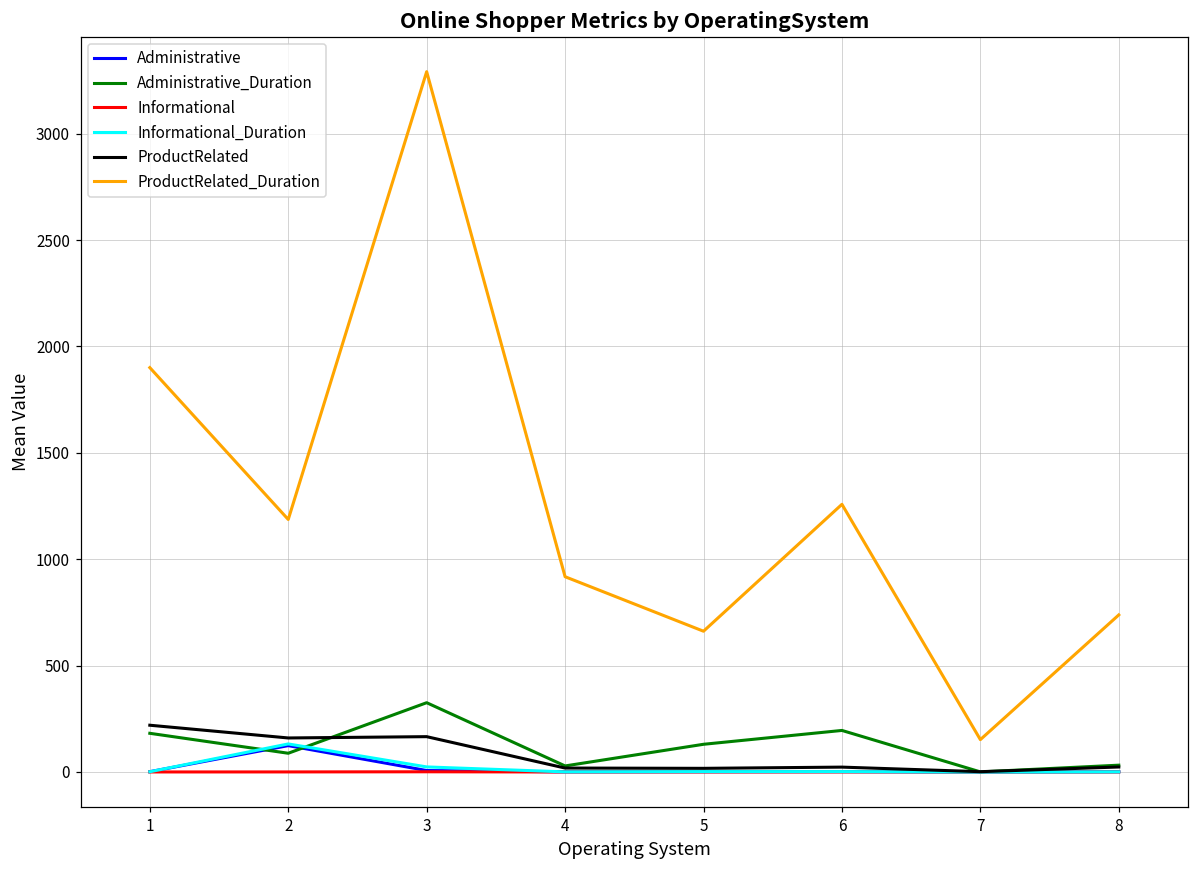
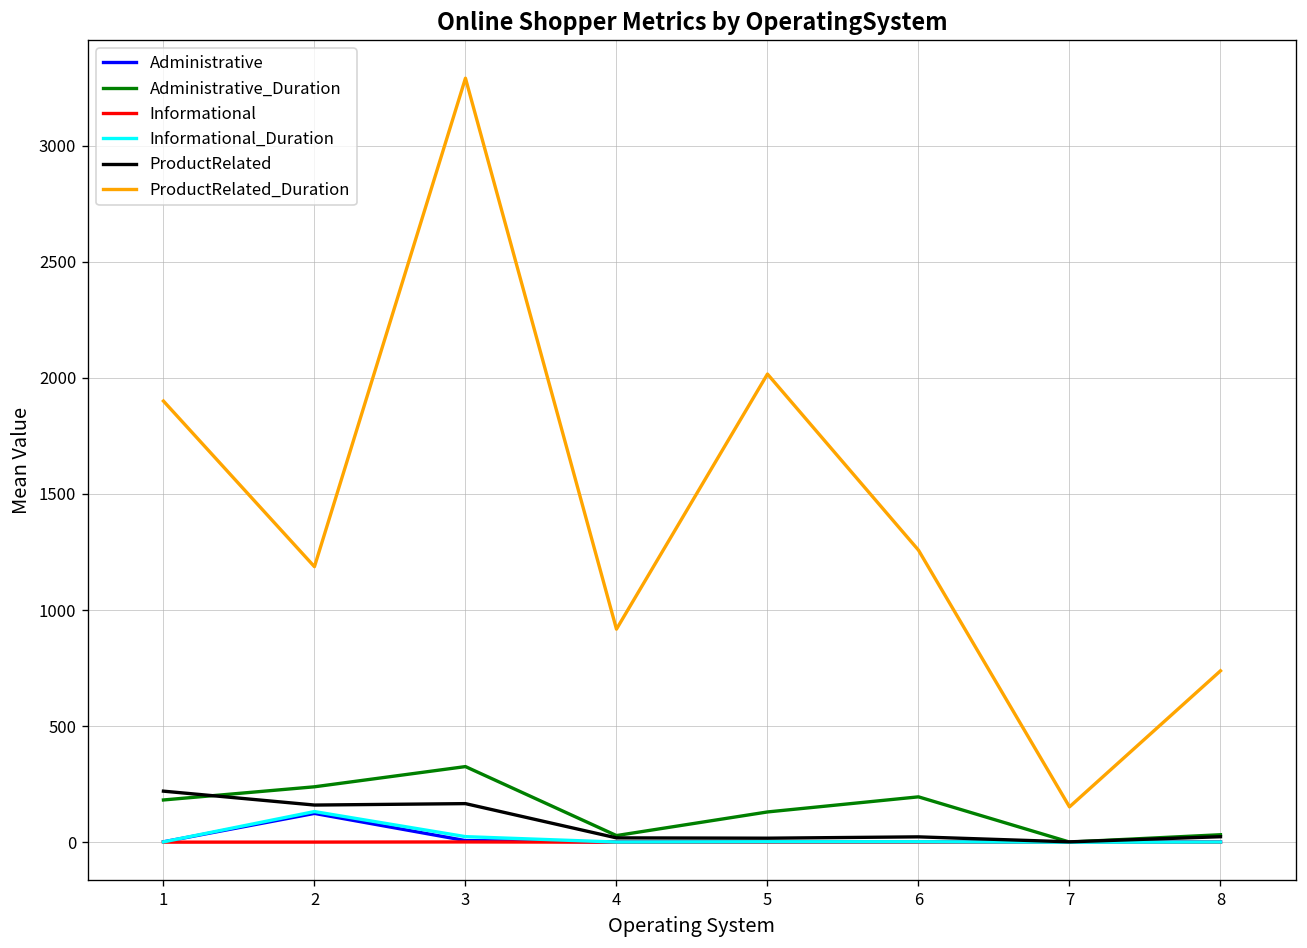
Administrative_Duration, 2: 90 -> 240
ProductRelated_Duration, 5: 660 -> 2020
